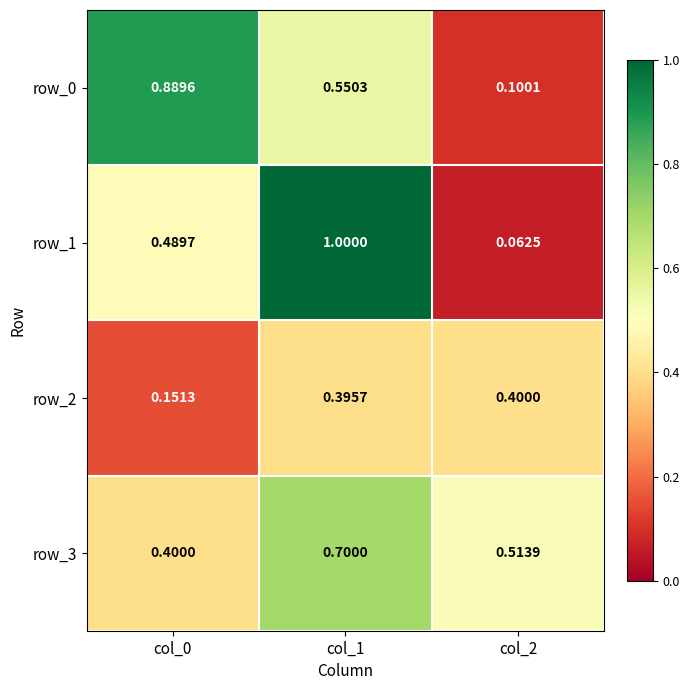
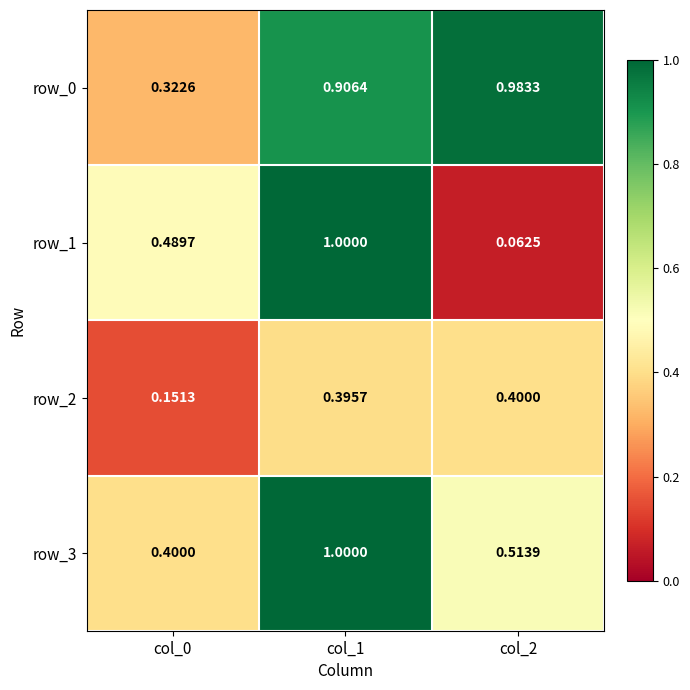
row_0, col_0: 0.8896 -> 0.3226
row_0, col_1: 0.5503 -> 0.9064
row_0, col_2: 0.1001 -> 0.9833
row_3, col_1: 0.7000 -> 1.0000
